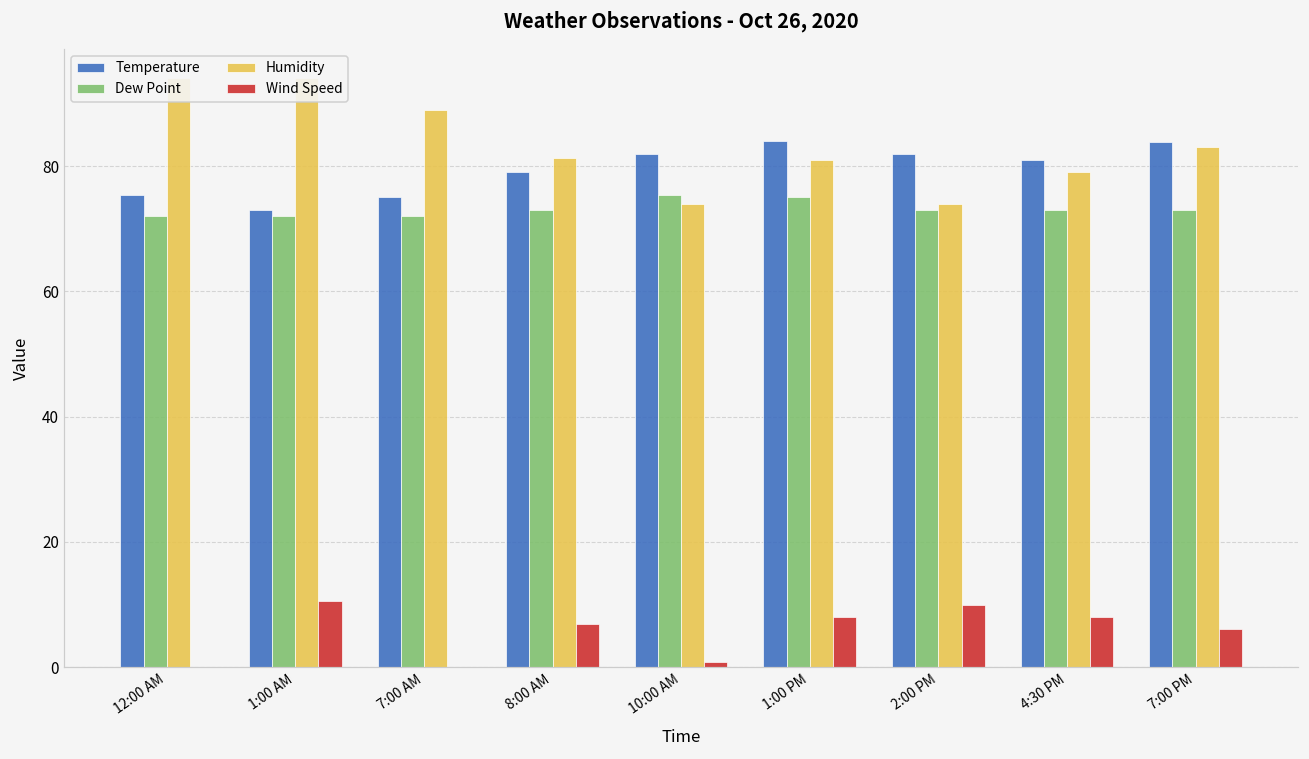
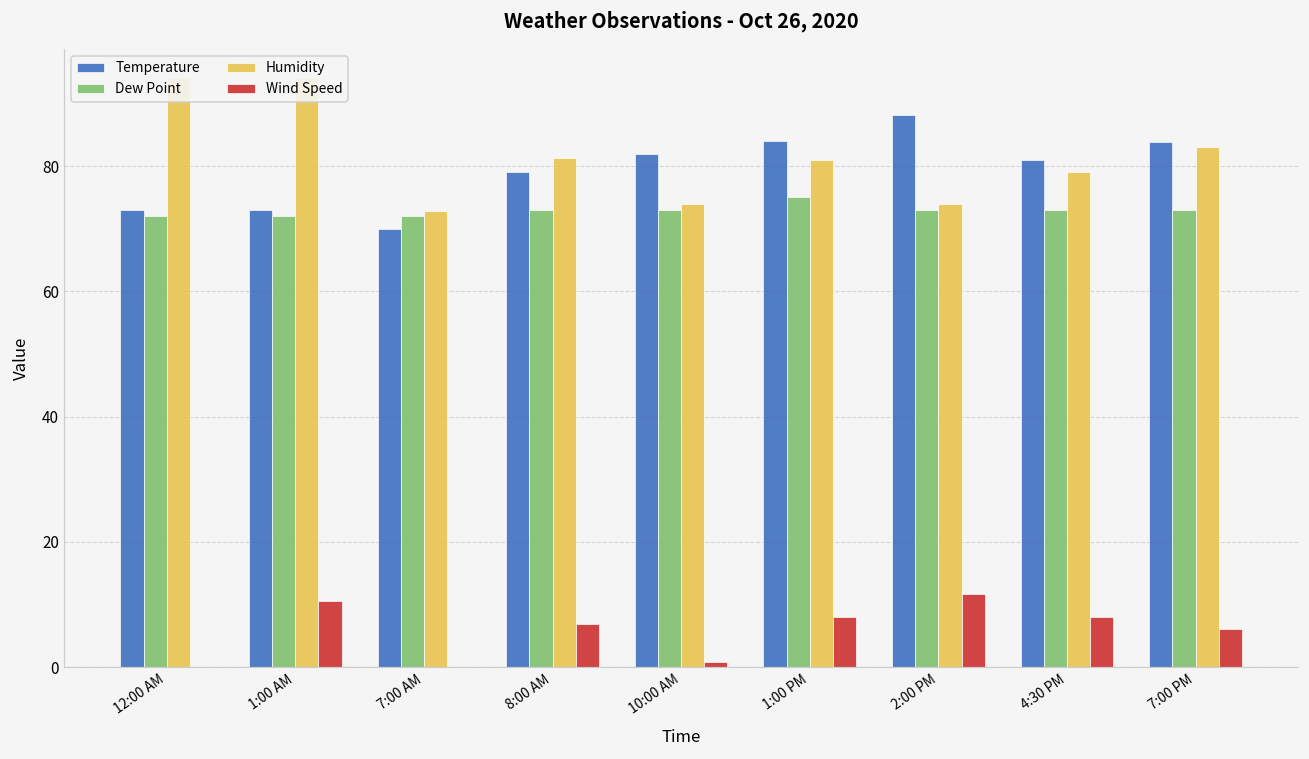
Temperature, 12:00 AM: 75 -> 73
Temperature, 7:00 AM: 75 -> 70
Humidity, 7:00 AM: 89 -> 73
Dew Point, 10:00 AM: 75 -> 73
Temperature, 2:00 PM: 82 -> 88
Wind Speed, 2:00 PM: 10 -> 12
